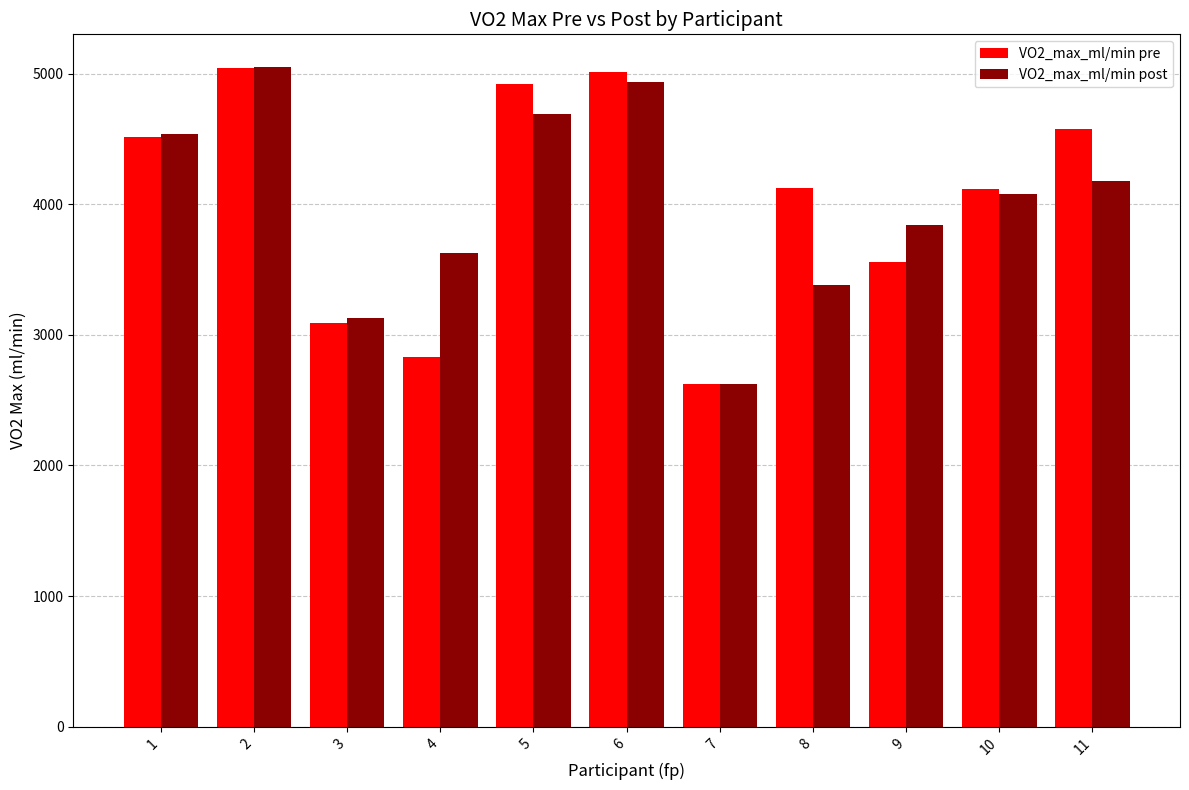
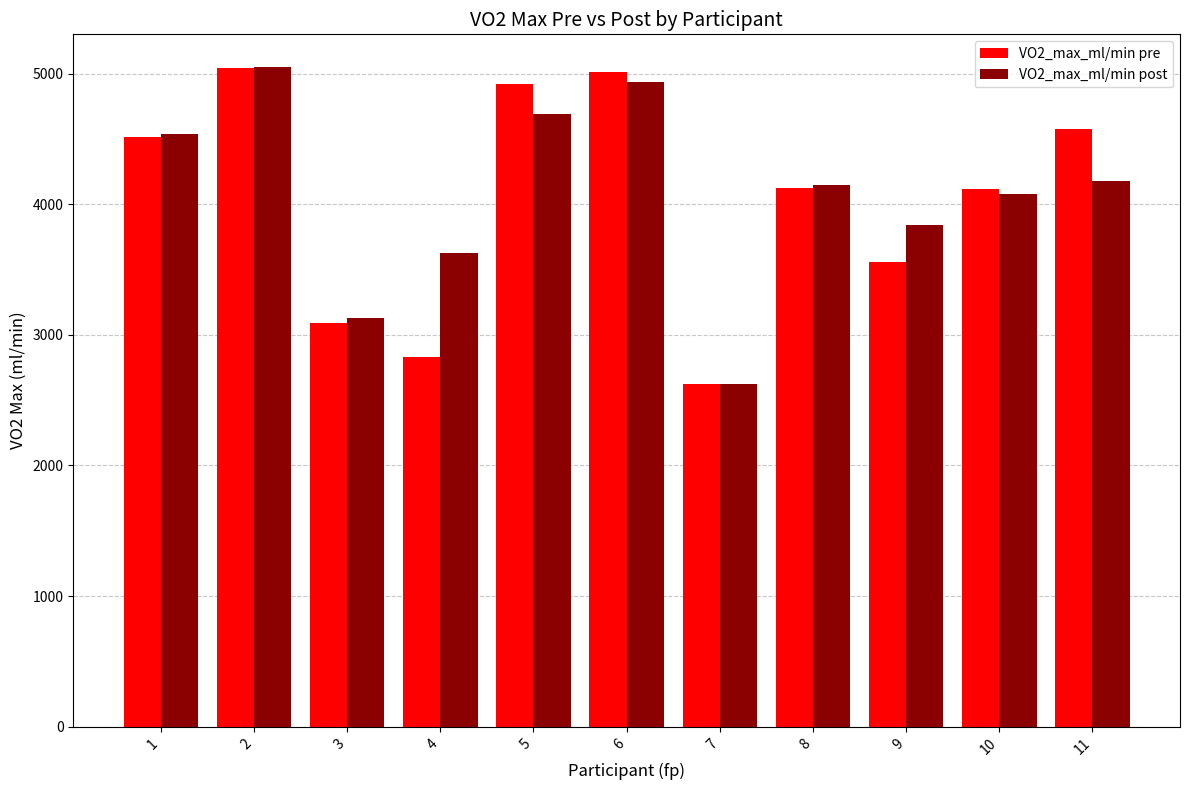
VO2_max_ml/min post, 8: 3390 -> 4150
